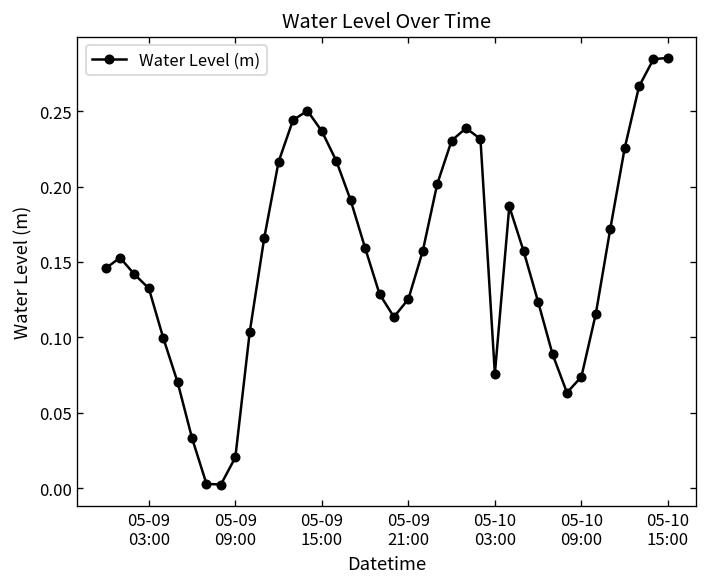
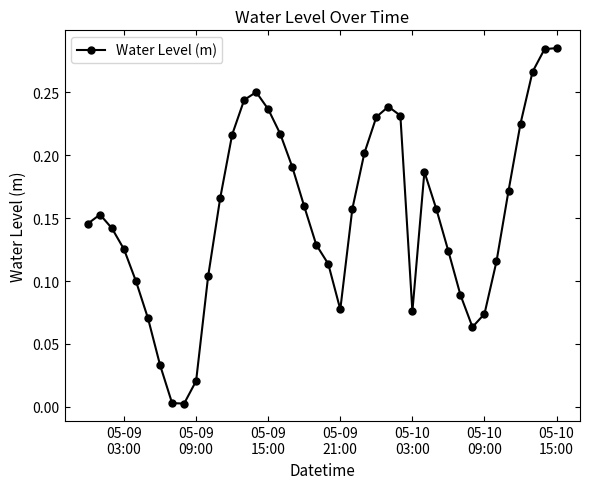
05-09 03:00: 0.133 -> 0.125
05-09 21:00: 0.125 -> 0.077
